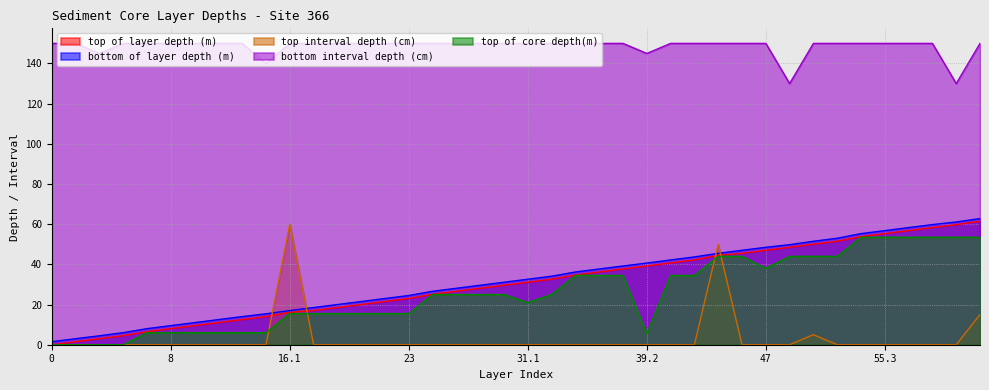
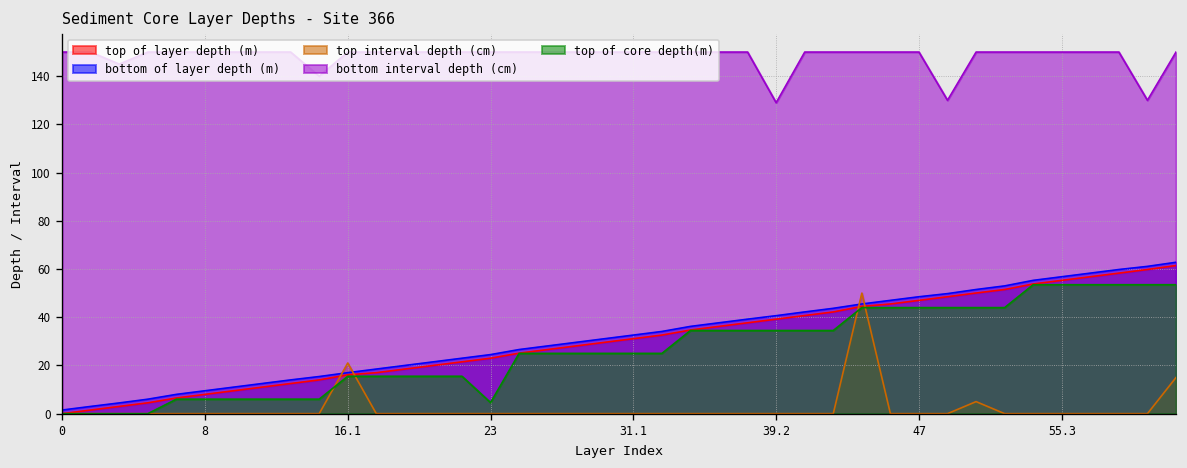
top interval depth (cm), 16.1: 60 -> 21
top of core depth(m), 23: 16 -> 5
top of core depth(m), 31.1: 21 -> 25
bottom interval depth (cm), 39.2: 145 -> 129
top of core depth(m), 39.2: 6 -> 35
top of core depth(m), 47: 38 -> 44
